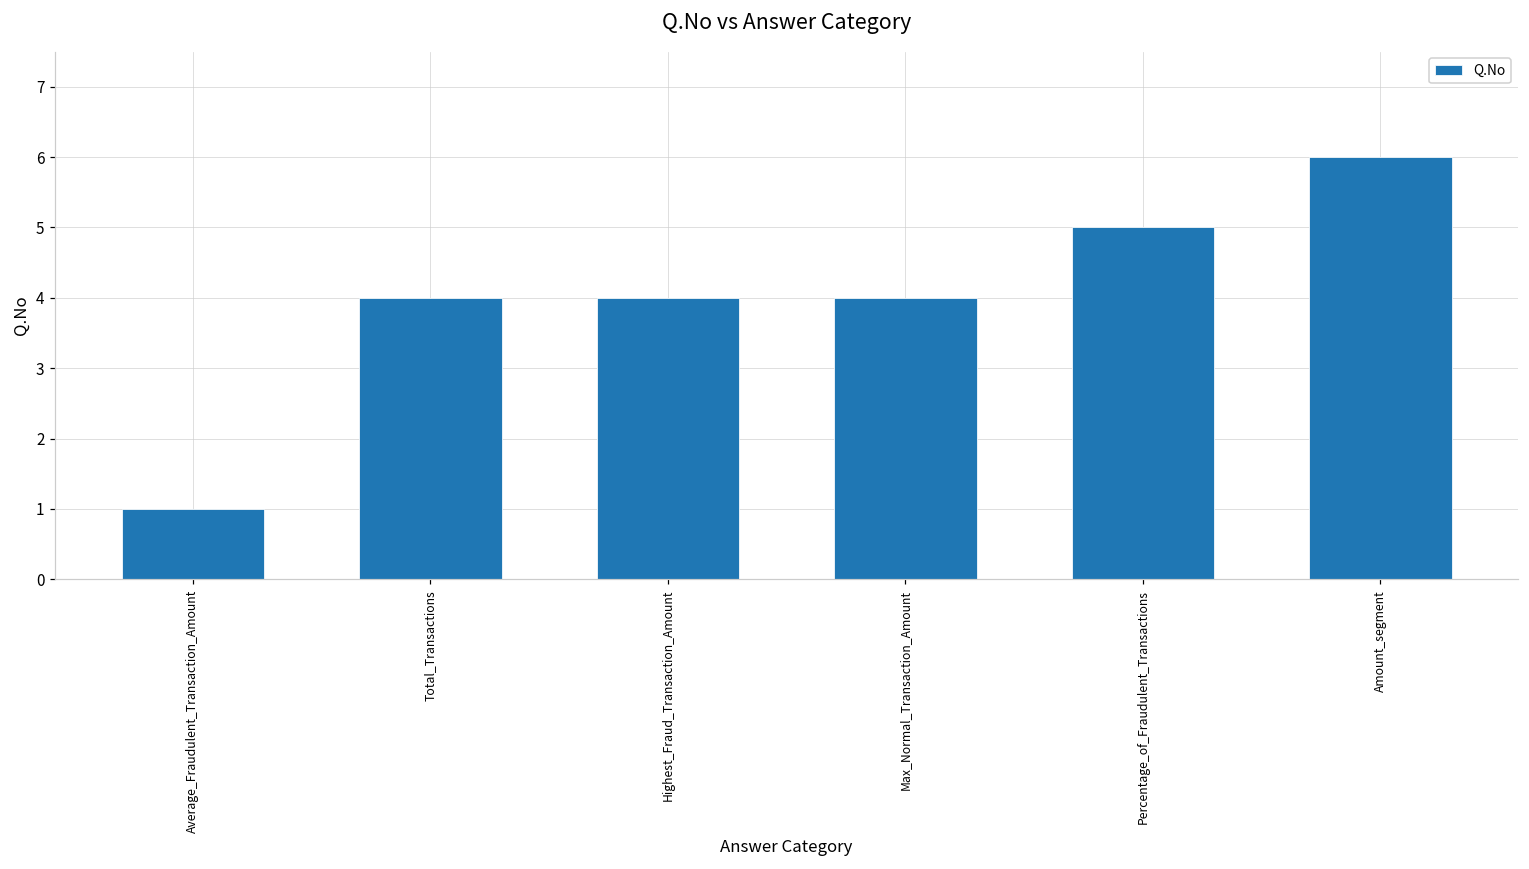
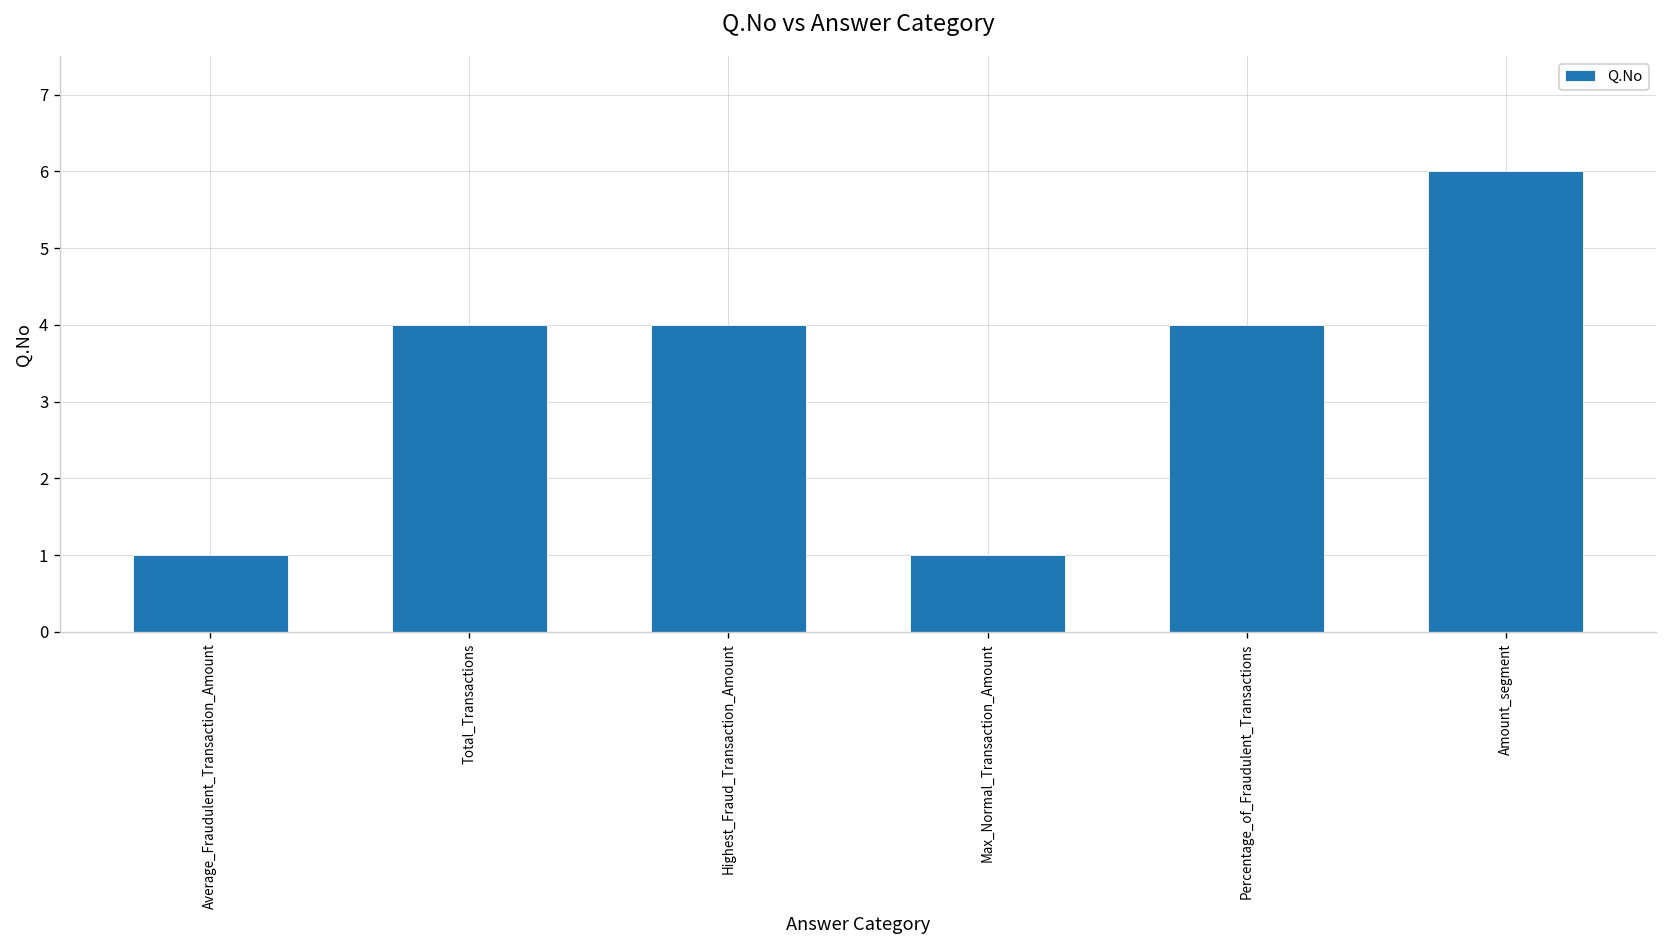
Max_Normal_Transaction_Amount: 4 -> 1
Percentage_of_Fraudulent_Transactions: 5 -> 4
